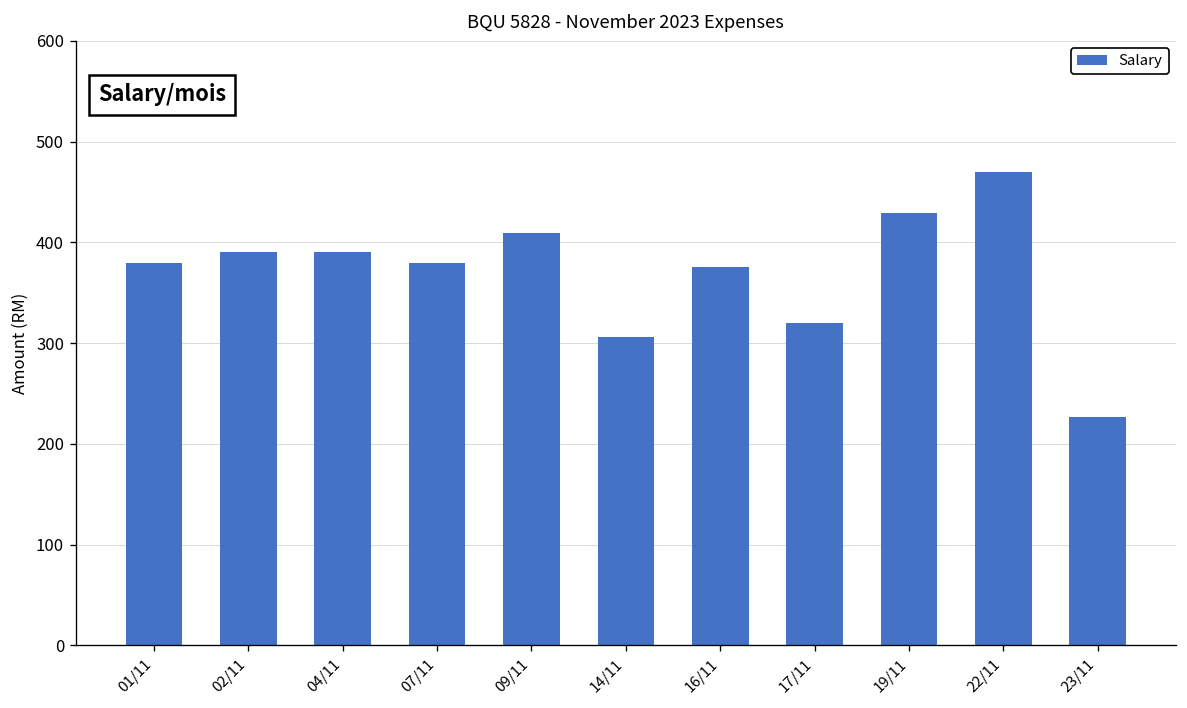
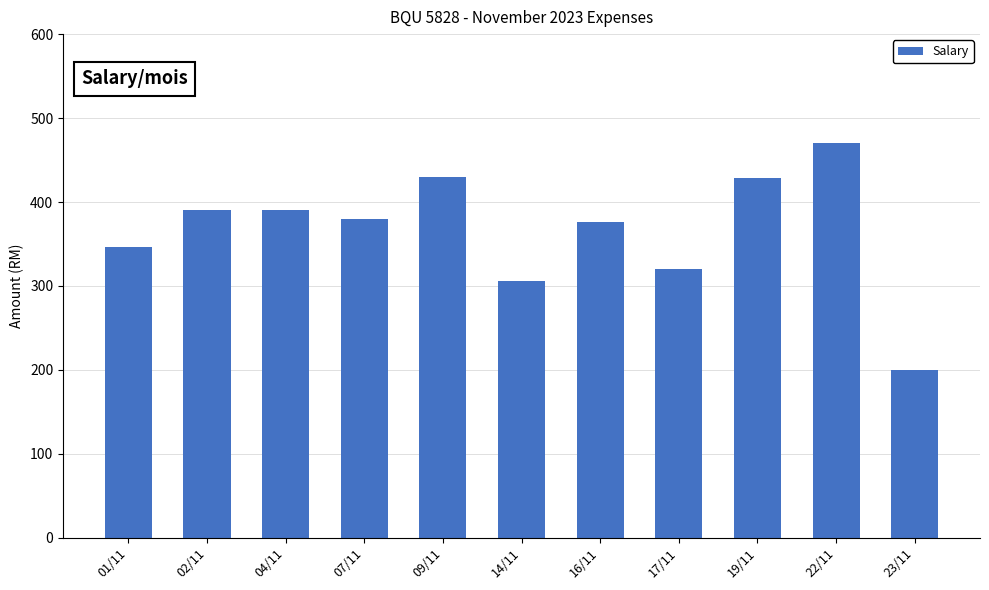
01/11: 380 -> 350
09/11: 410 -> 430
23/11: 230 -> 200
